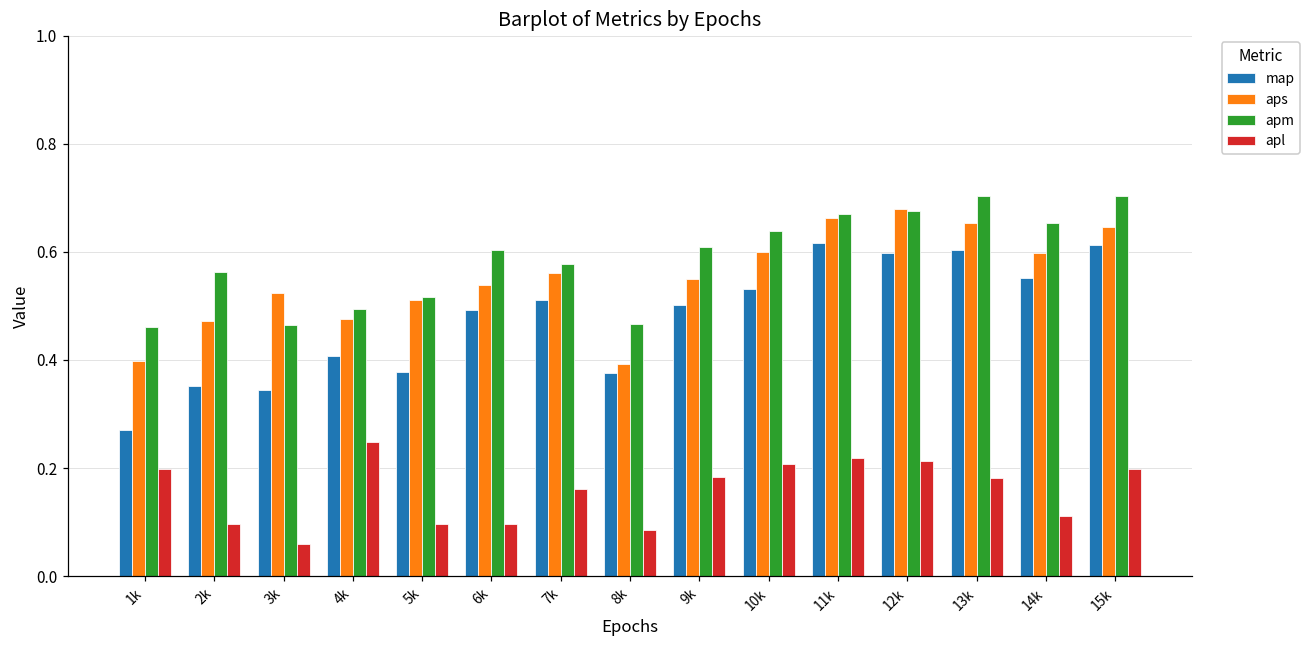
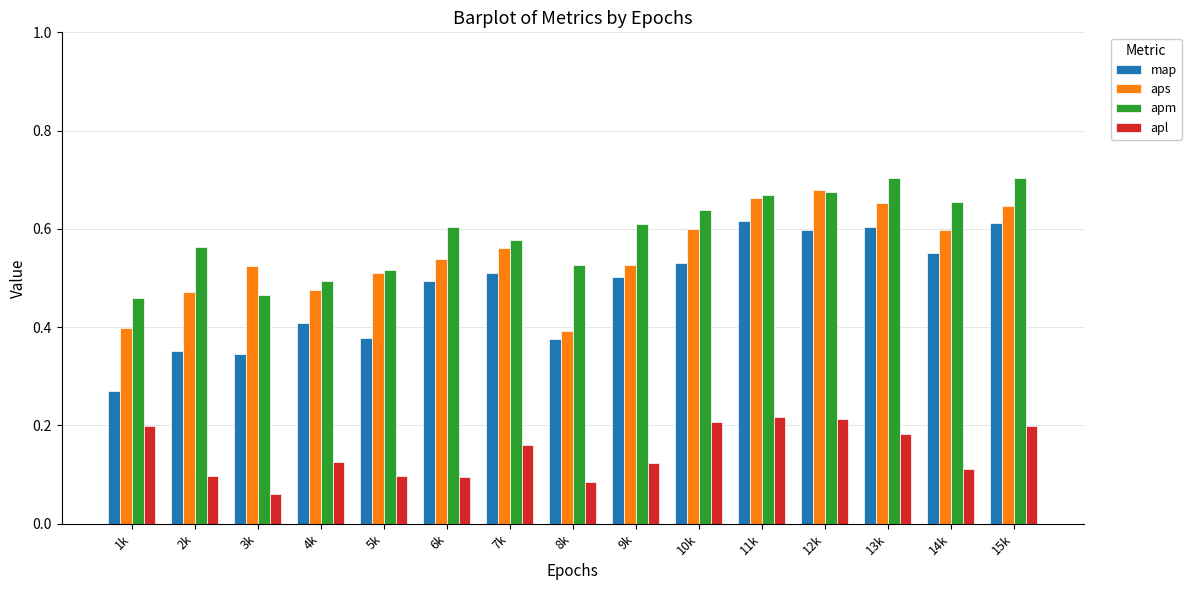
apl, 4k: 0.25 -> 0.13
apm, 8k: 0.47 -> 0.53
aps, 9k: 0.55 -> 0.53
apl, 9k: 0.18 -> 0.12
